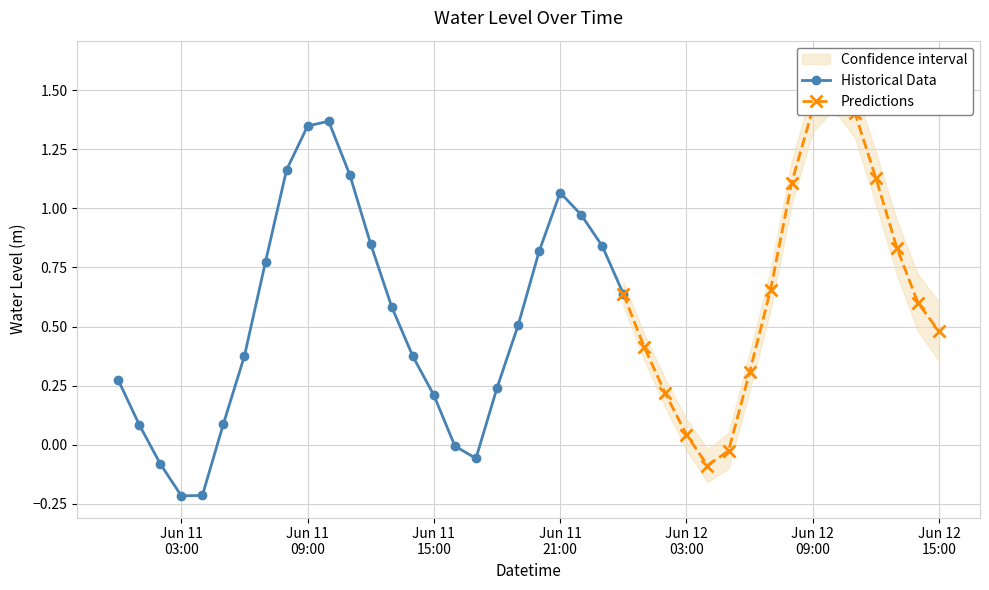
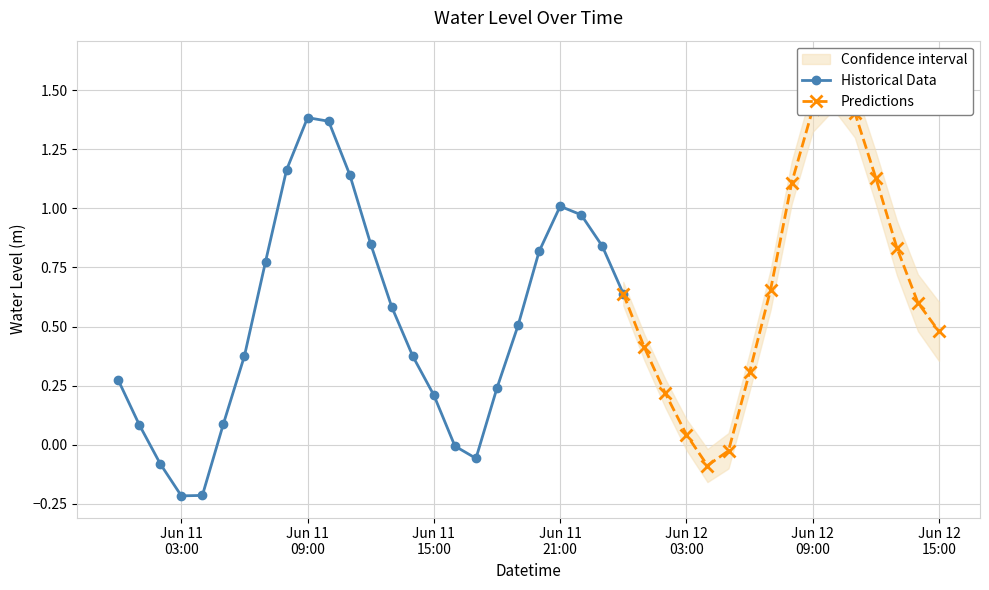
Historical Data, Jun 11 09:00: 1.35 -> 1.38
Historical Data, Jun 11 21:00: 1.07 -> 1.01
